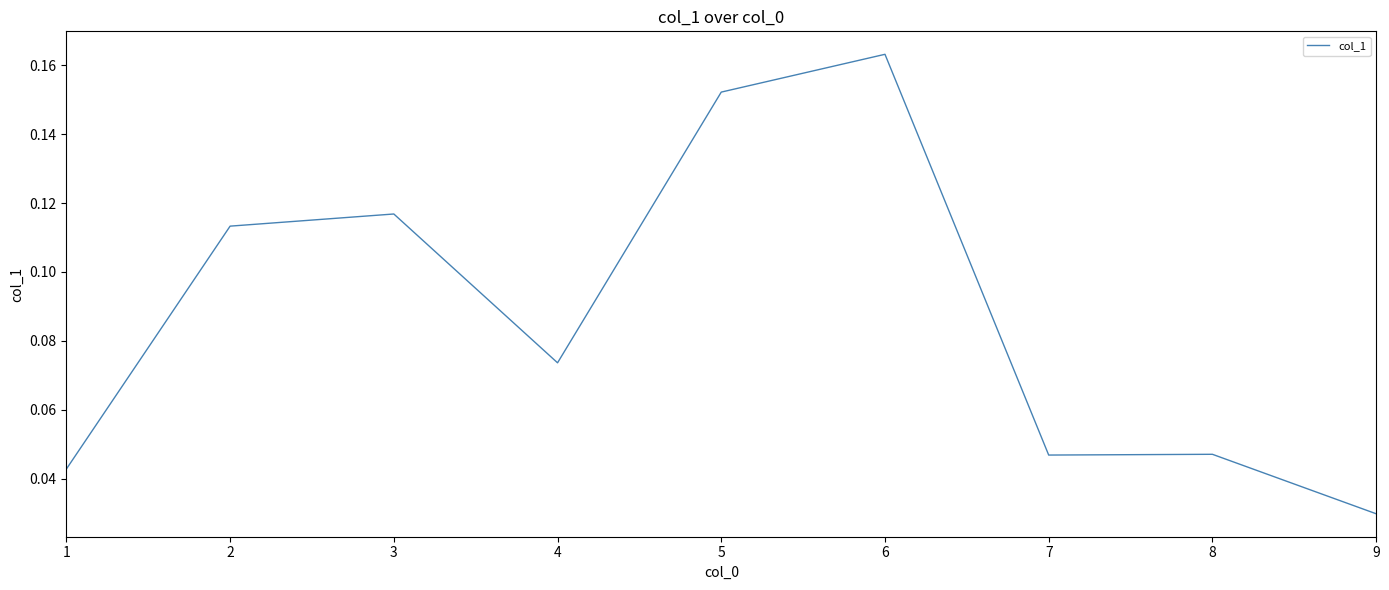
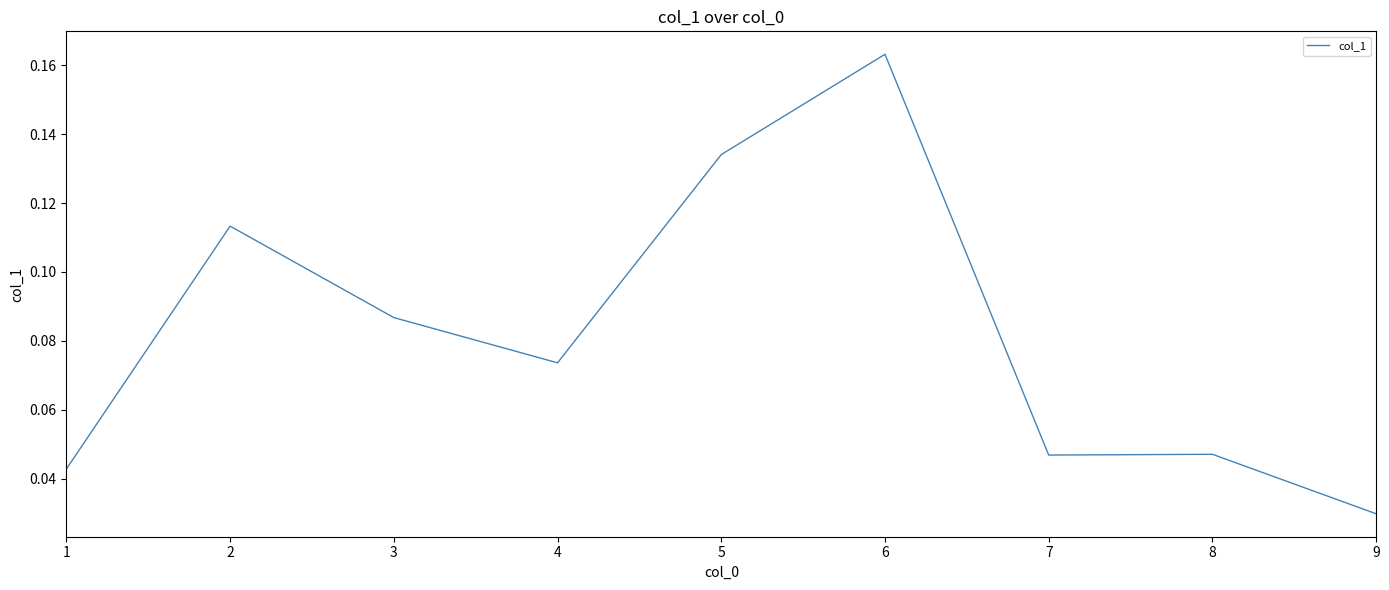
3: 0.117 -> 0.087
5: 0.152 -> 0.134
